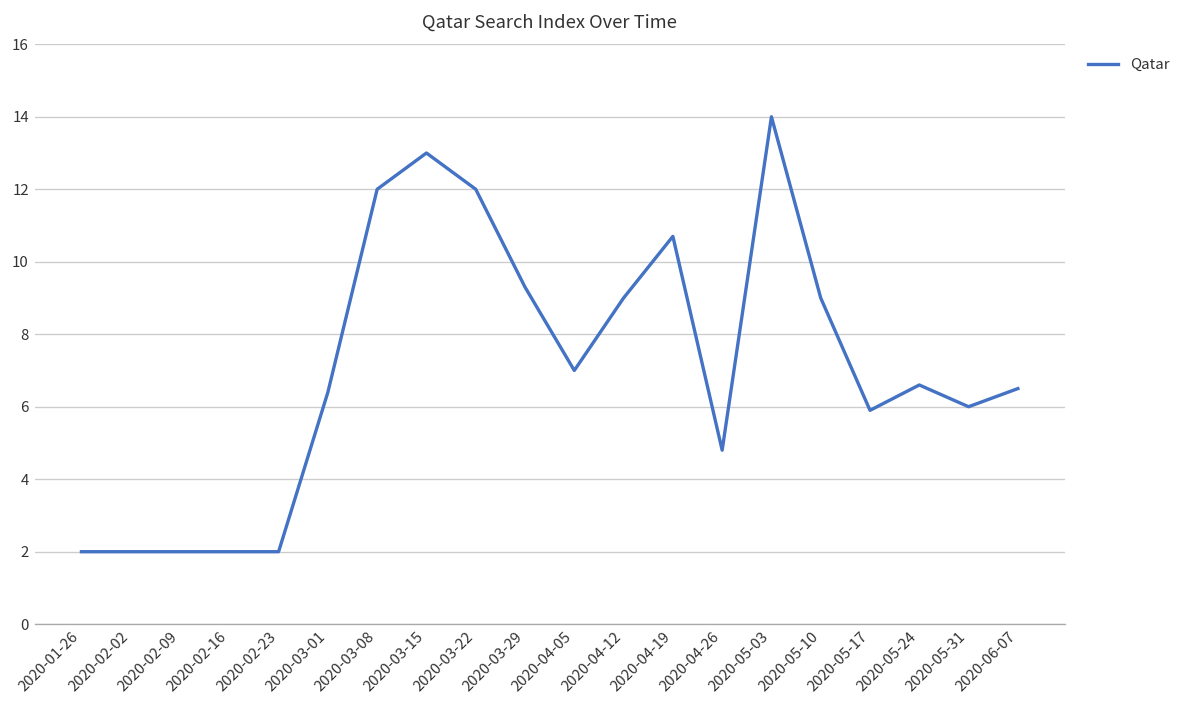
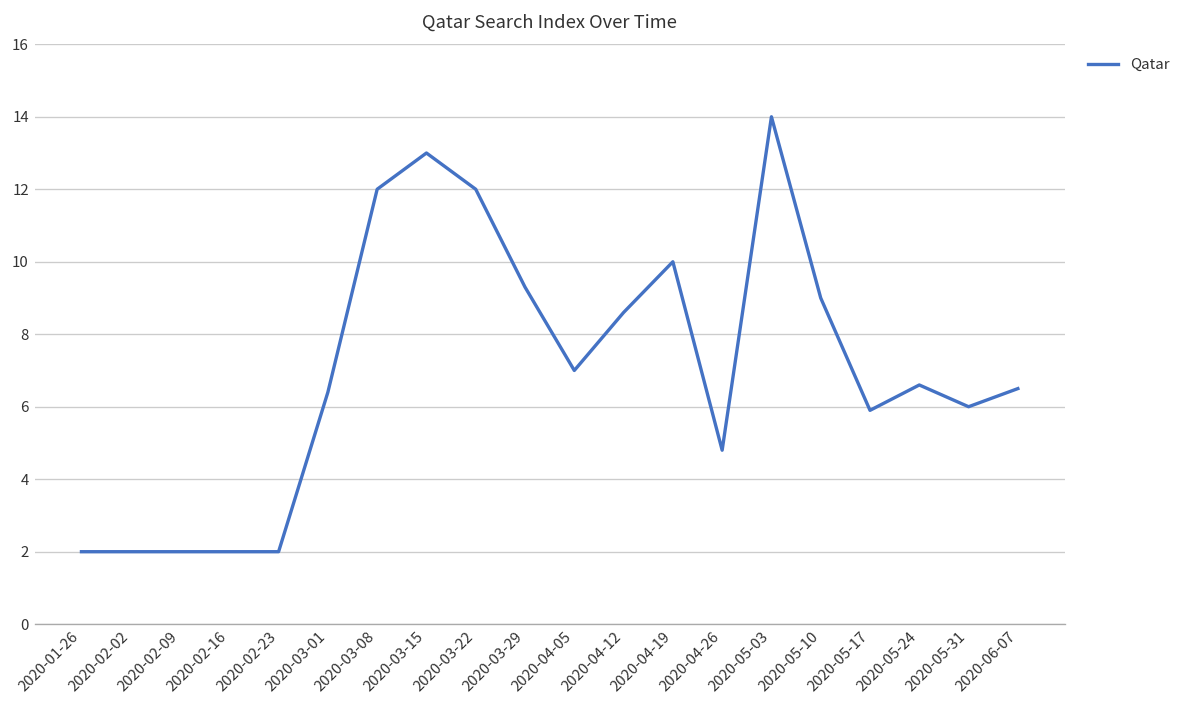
2020-04-12: 9.0 -> 8.6
2020-04-19: 10.7 -> 10.0
